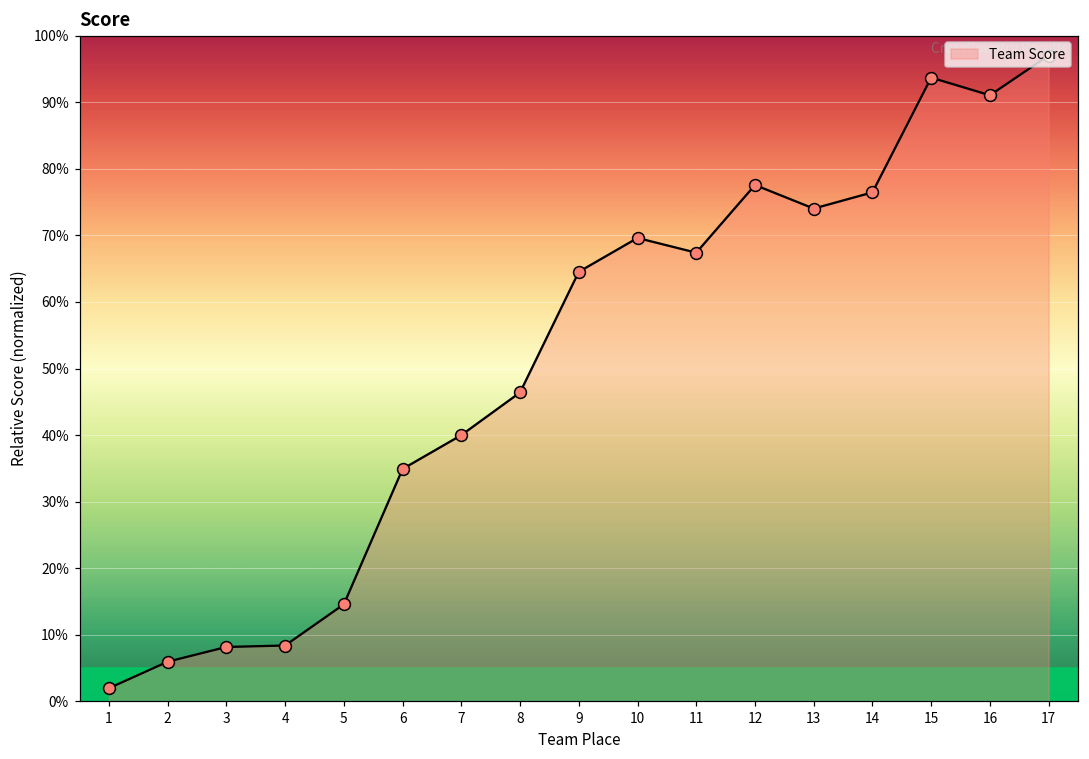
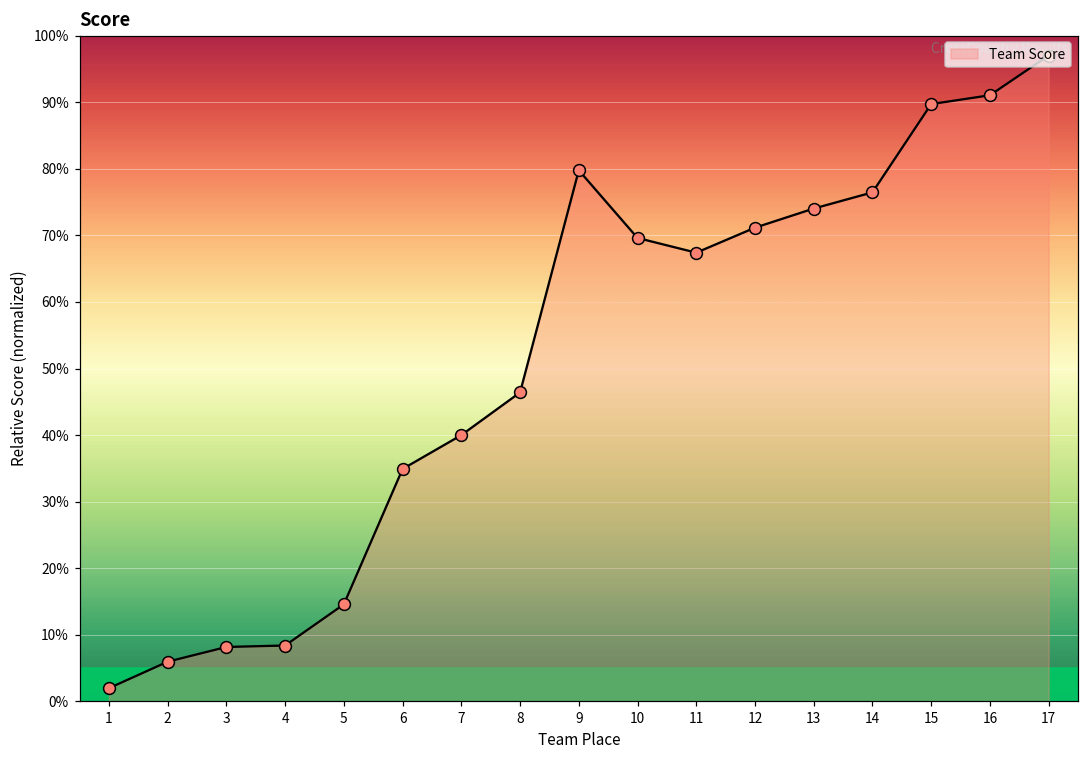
9: 65% -> 80%
12: 78% -> 71%
15: 94% -> 90%
